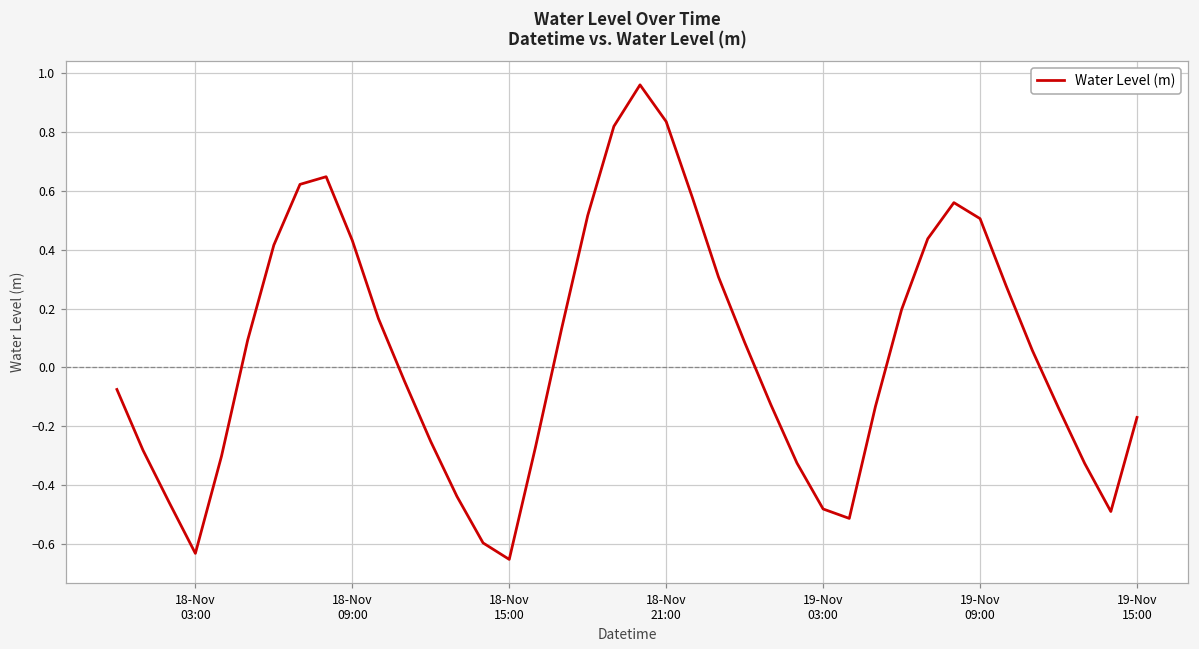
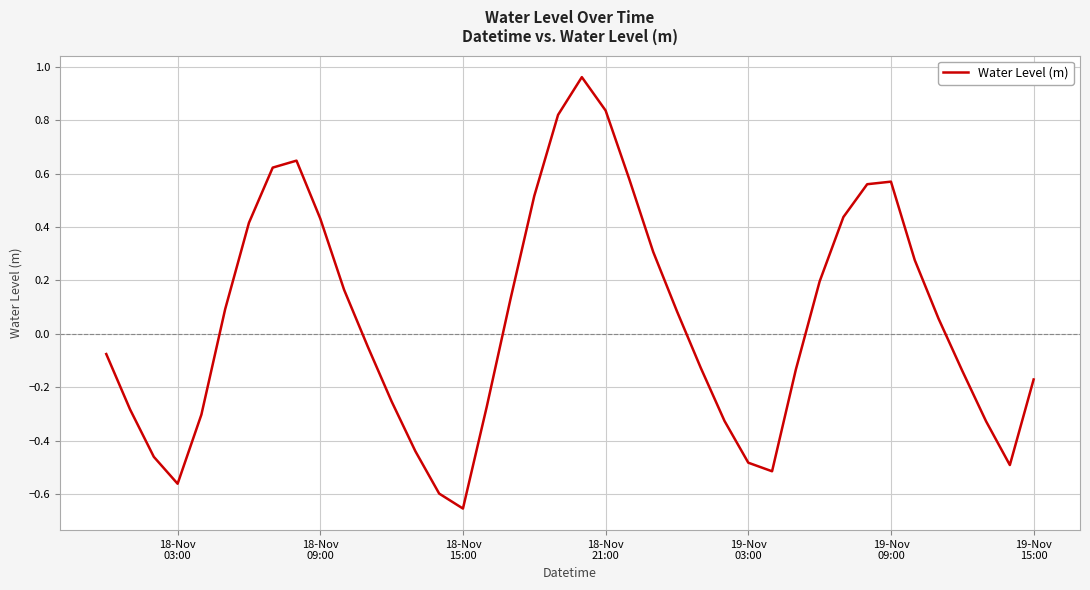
18-Nov 03:00: -0.63 -> -0.56
19-Nov 09:00: 0.51 -> 0.57
